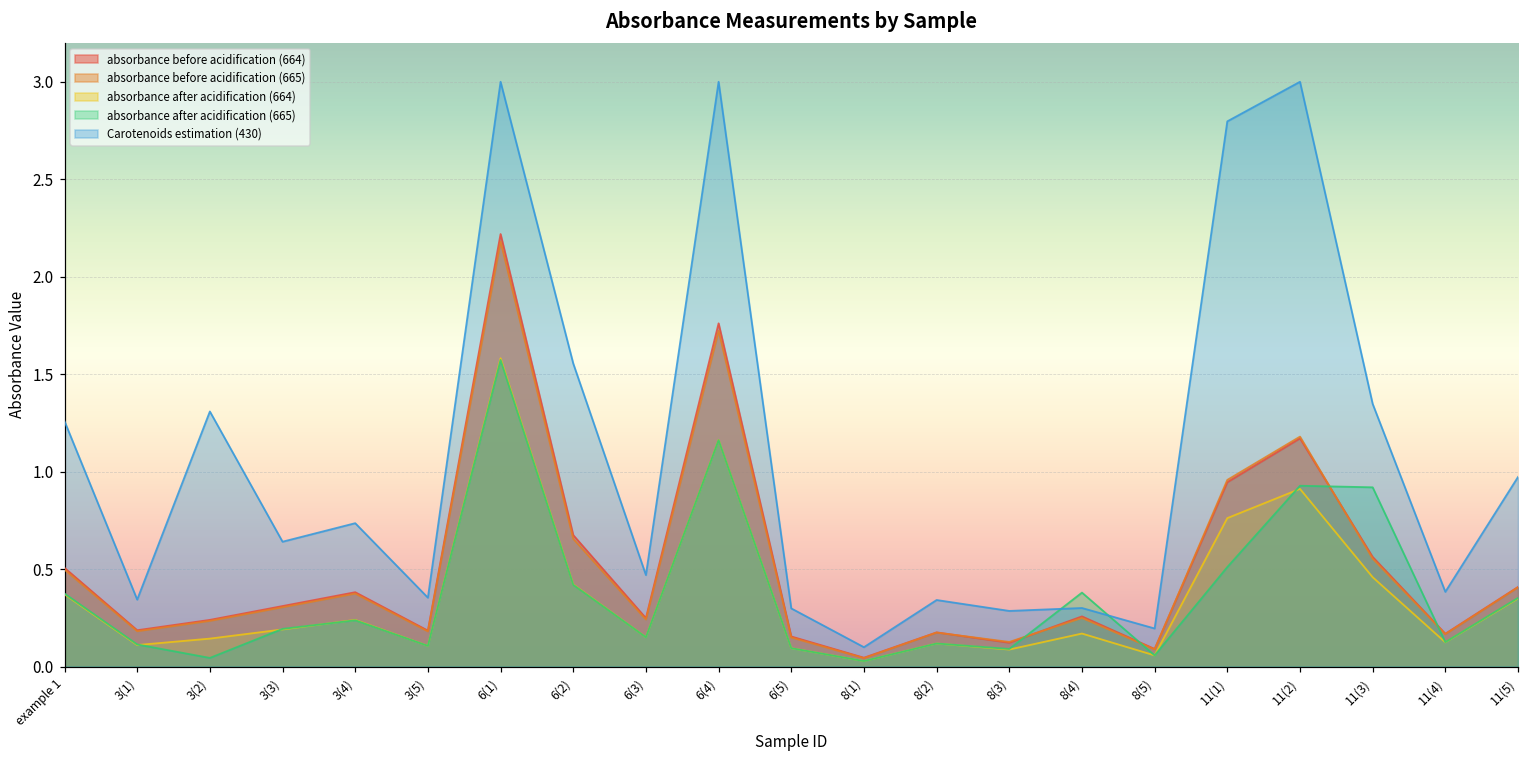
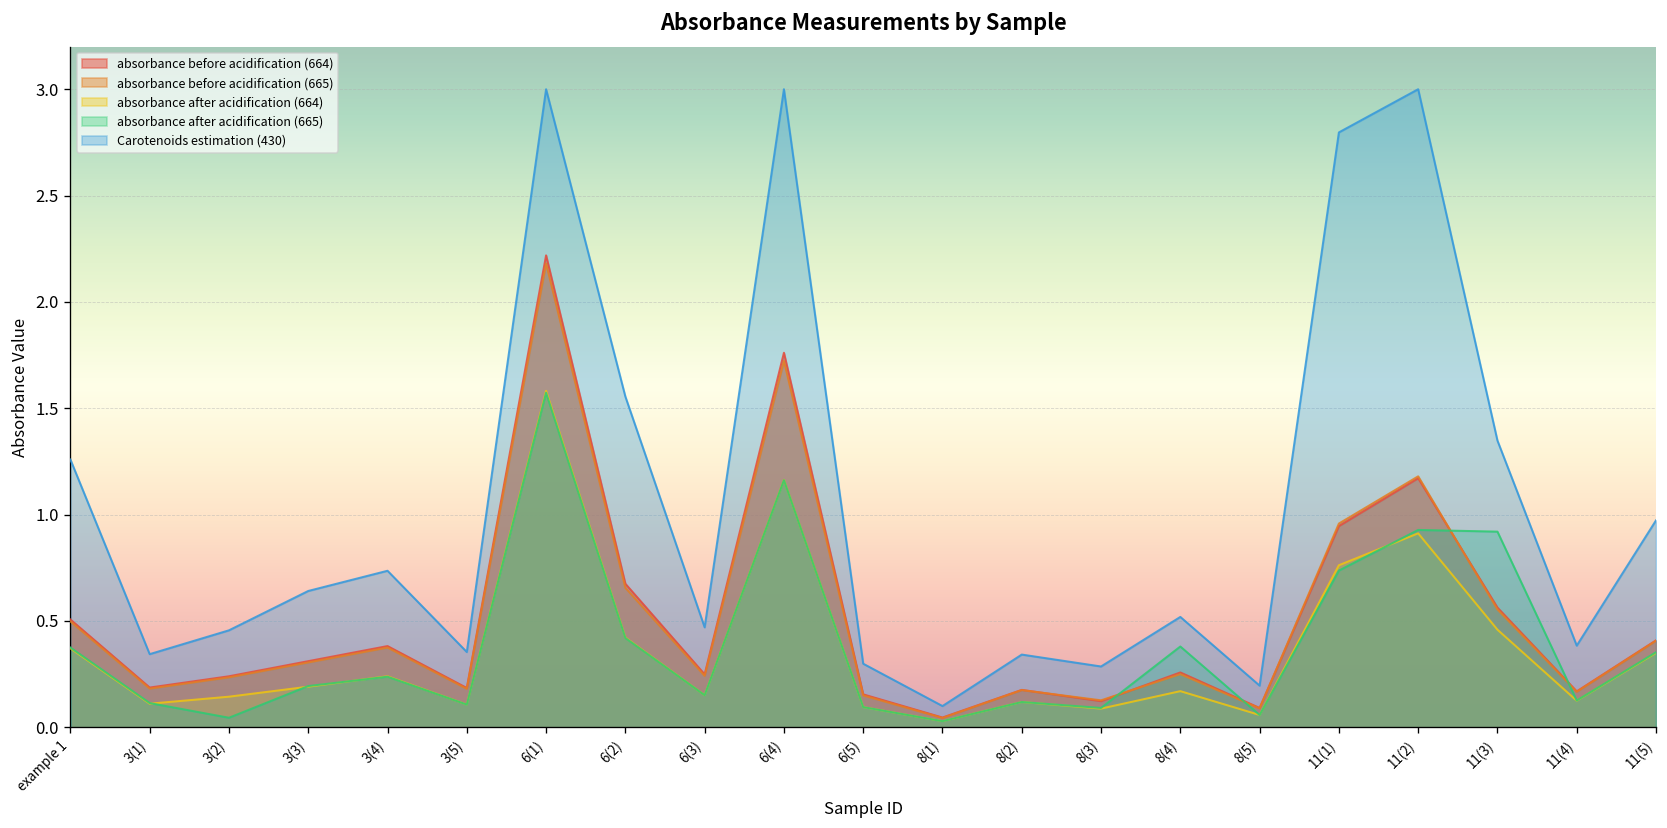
Carotenoids estimation (430), 3(2): 1.31 -> 0.46
Carotenoids estimation (430), 8(4): 0.30 -> 0.52
absorbance after acidification (665), 11(1): 0.51 -> 0.74
